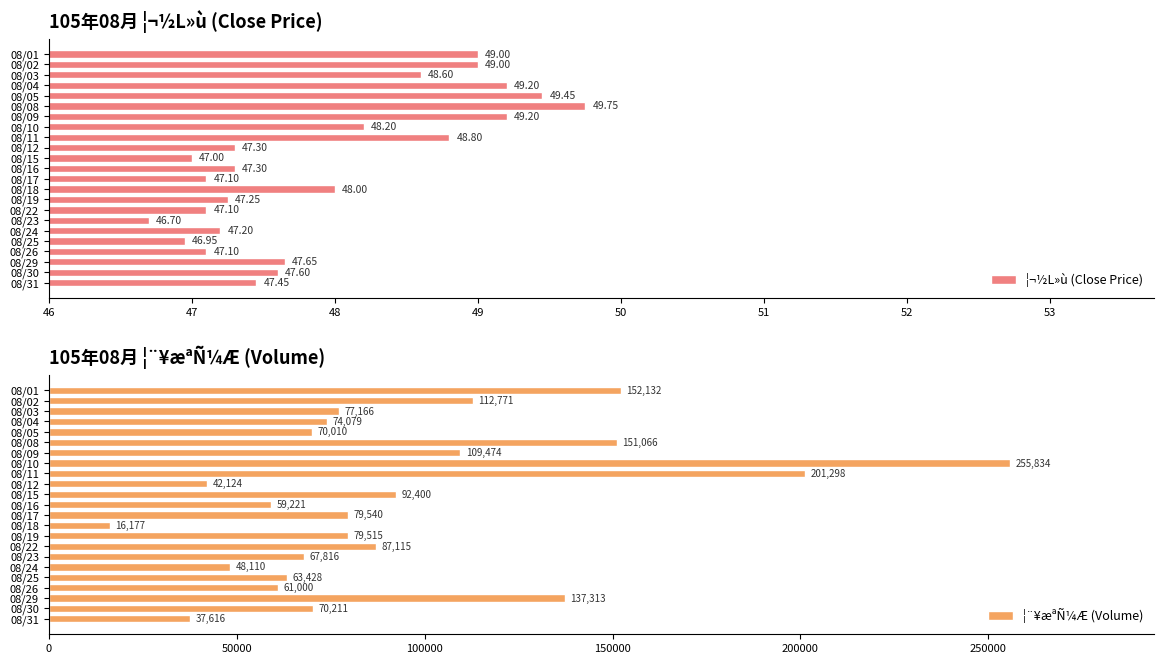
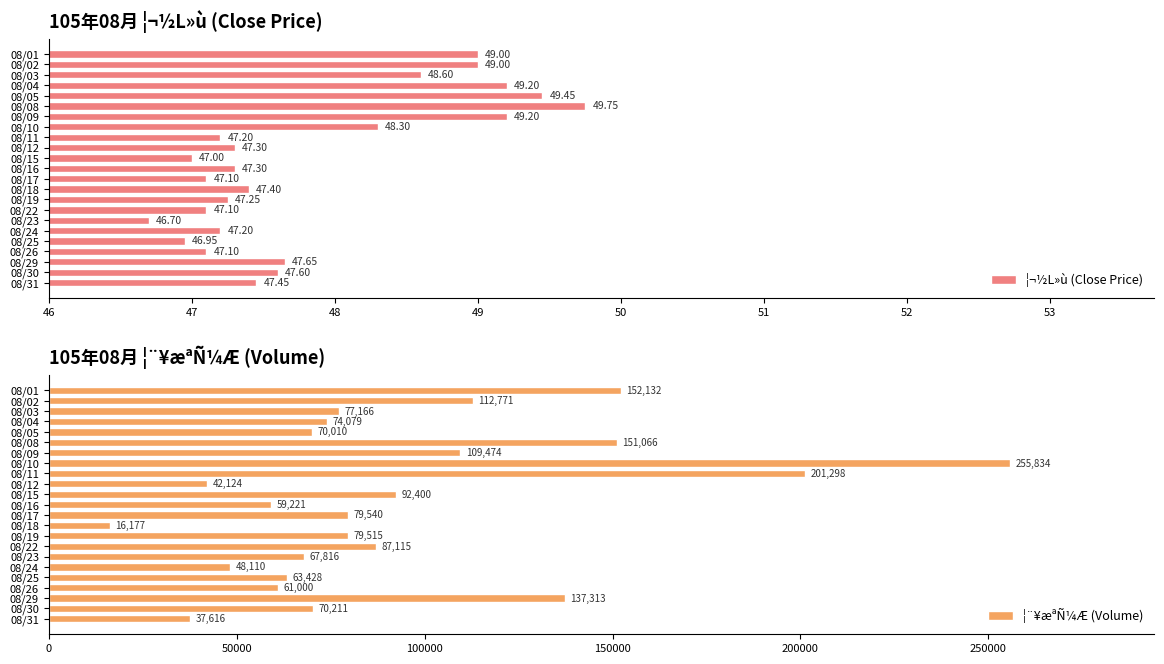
105年08月 ¦¬½L»ù (Close Price), 08/10: 48.20 -> 48.30
105年08月 ¦¬½L»ù (Close Price), 08/11: 48.80 -> 47.20
105年08月 ¦¬½L»ù (Close Price), 08/18: 48.00 -> 47.40
